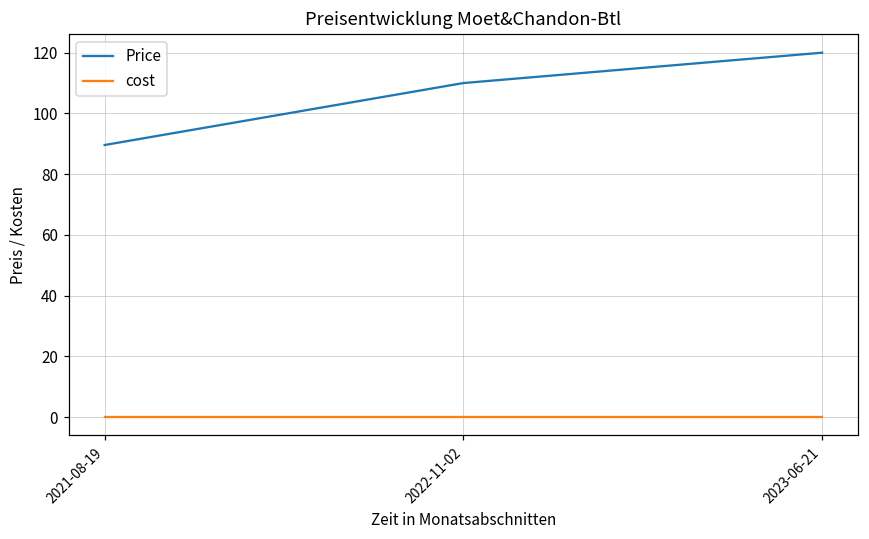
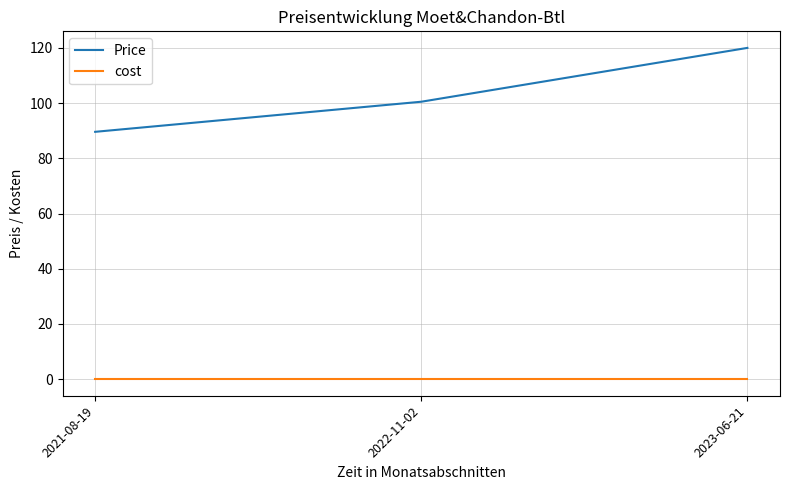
Price, 2022-11-02: 110 -> 101
